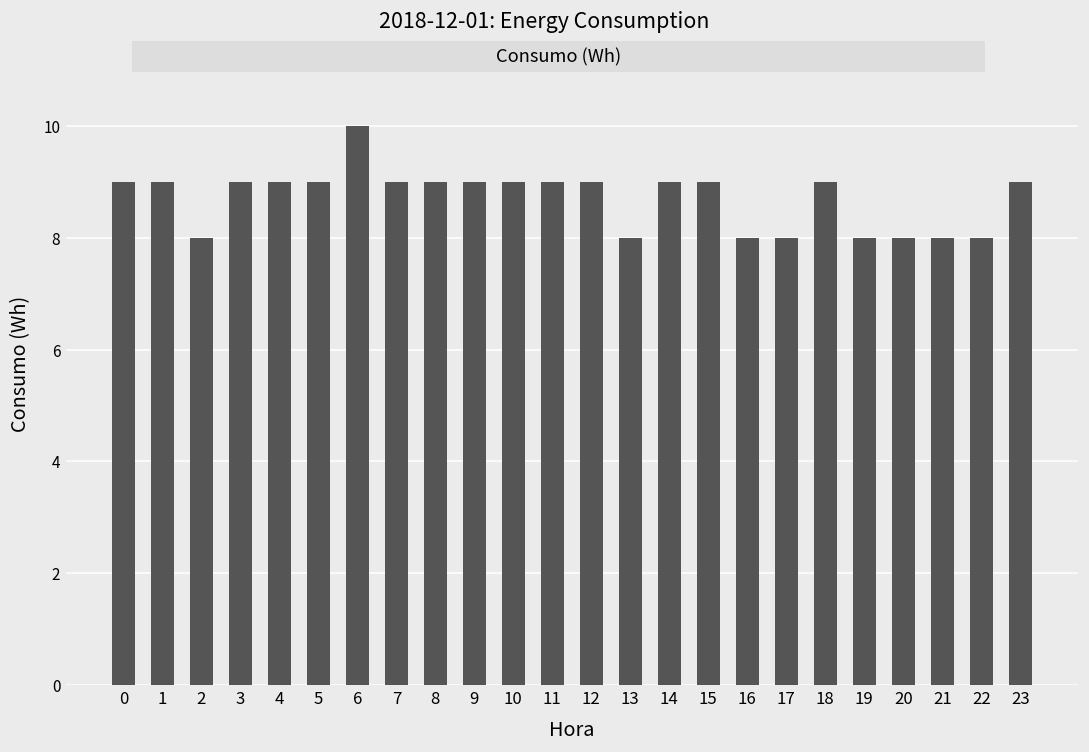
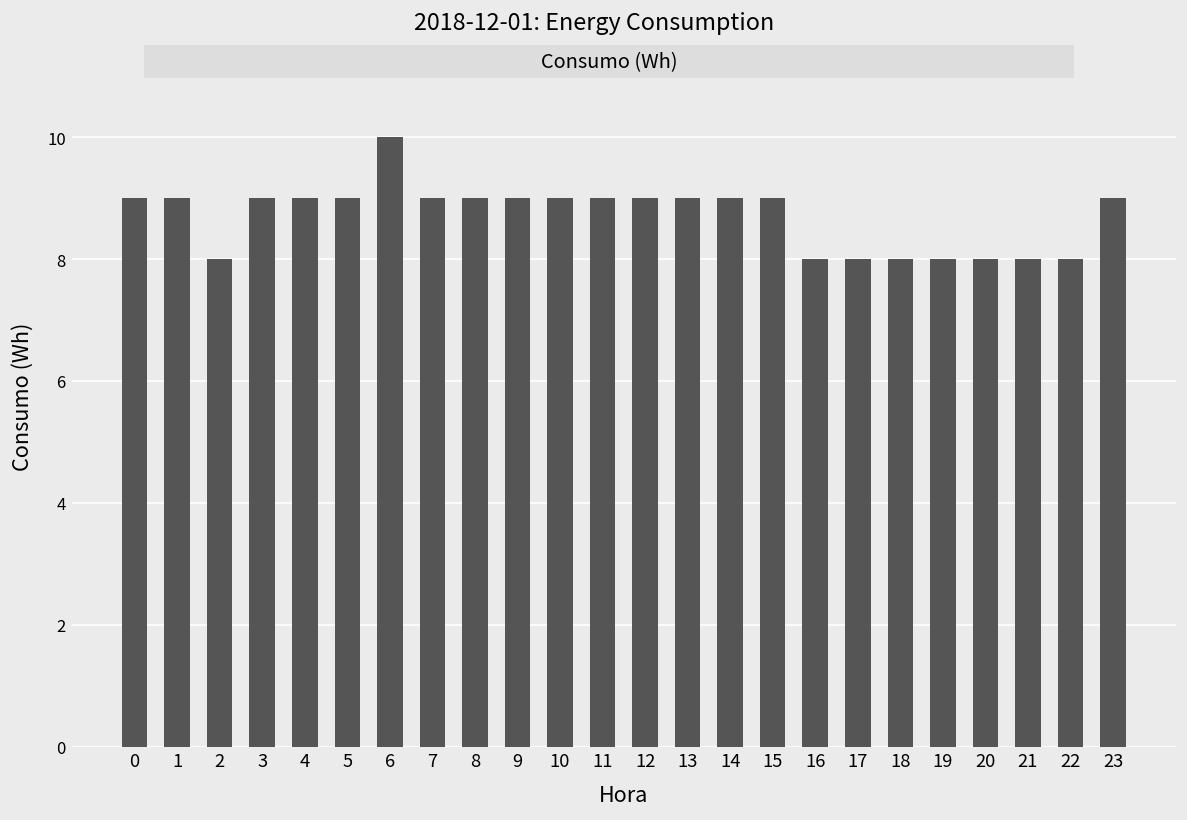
13: 8 -> 9
18: 9 -> 8
